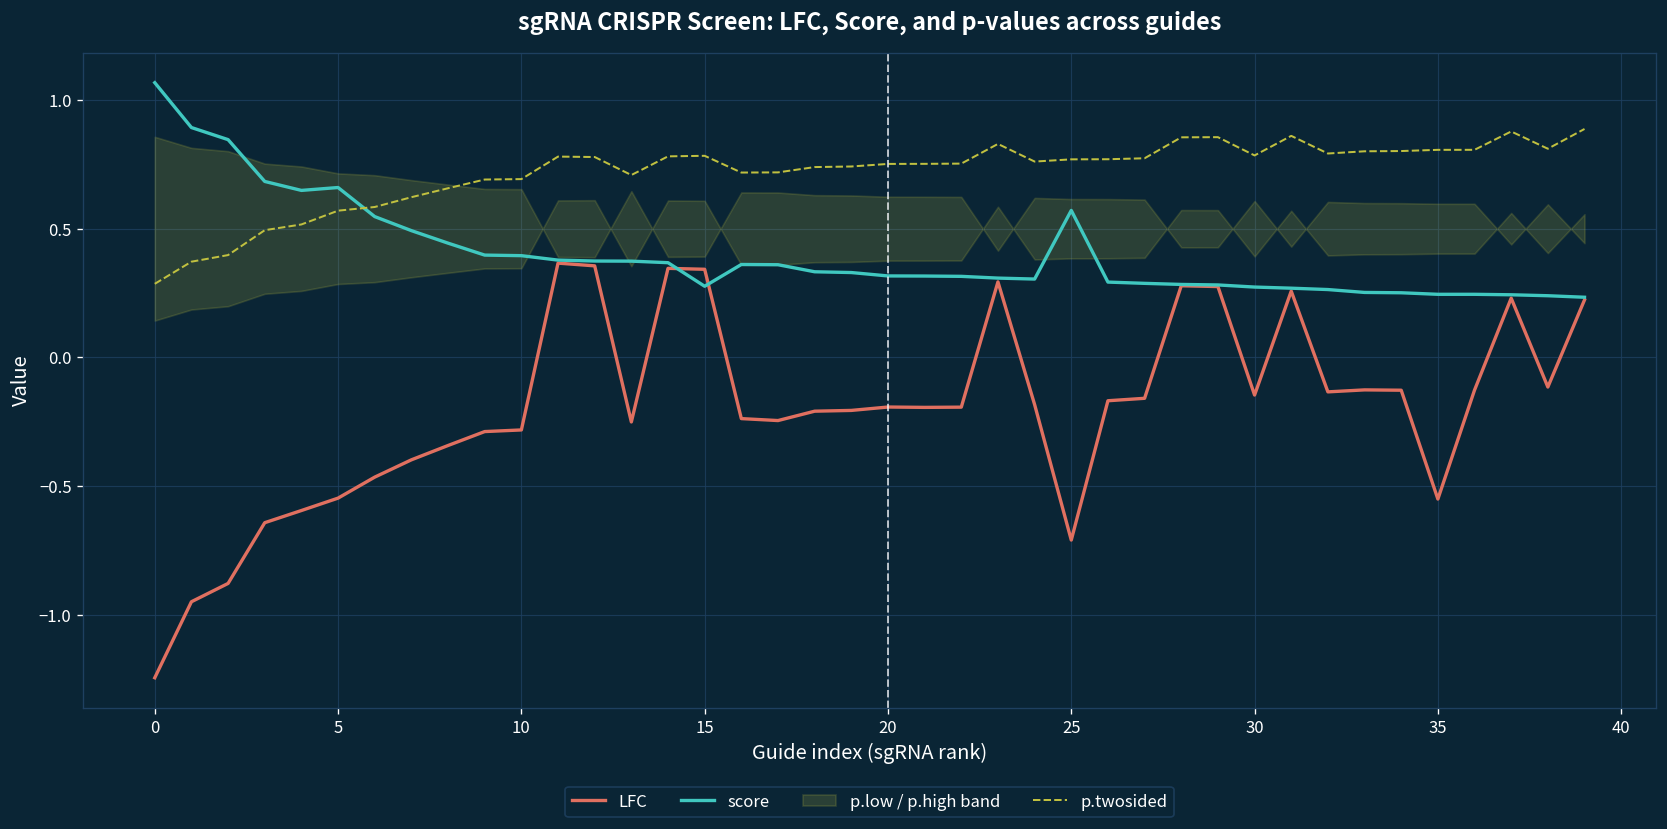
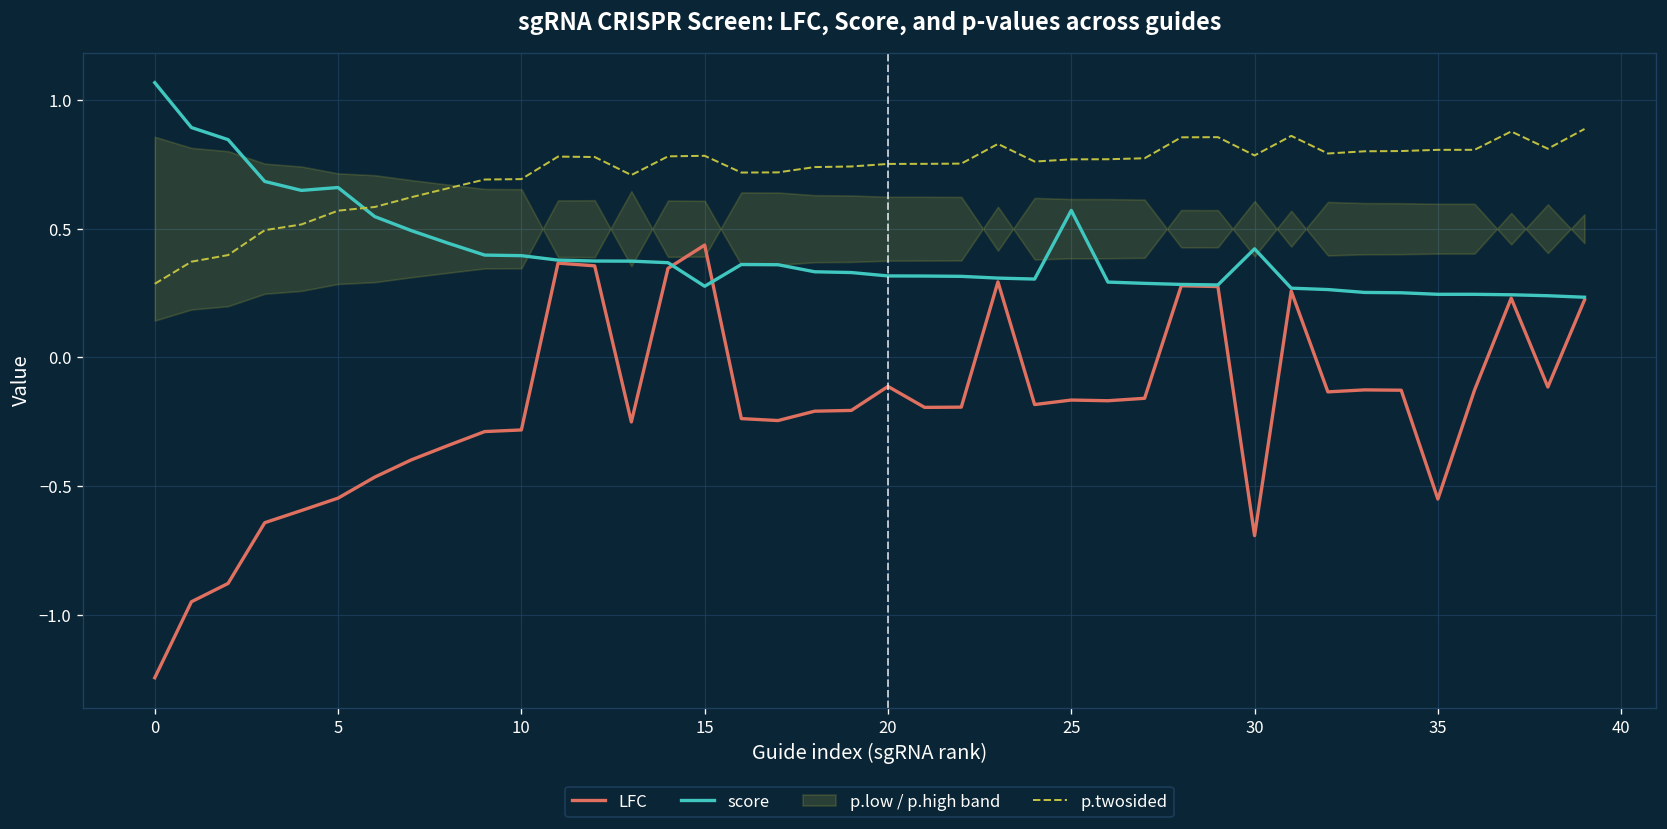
LFC, 15: 0.34 -> 0.44
LFC, 20: -0.19 -> -0.11
LFC, 25: -0.71 -> -0.17
LFC, 30: -0.15 -> -0.69
score, 30: 0.27 -> 0.42
